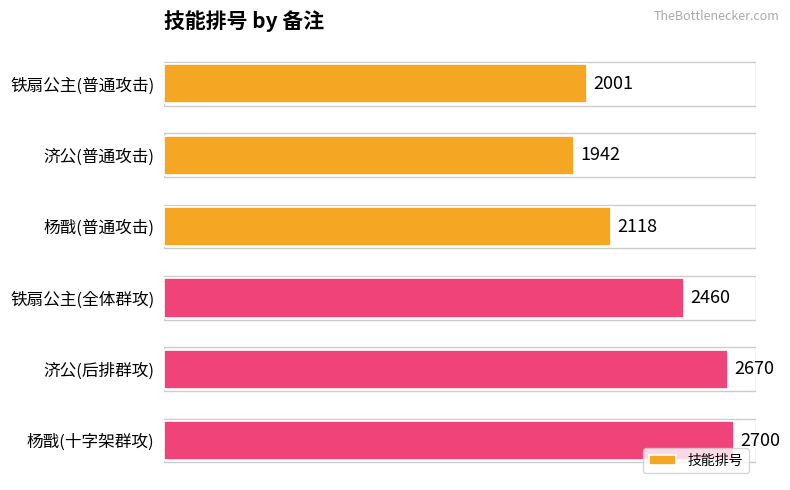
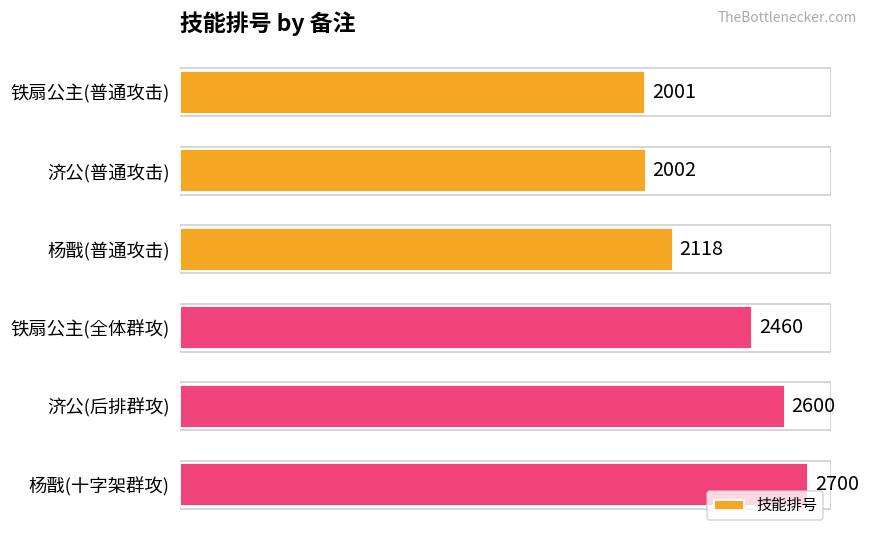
济公(普通攻击): 1942 -> 2002
济公(后排群攻): 2670 -> 2600
